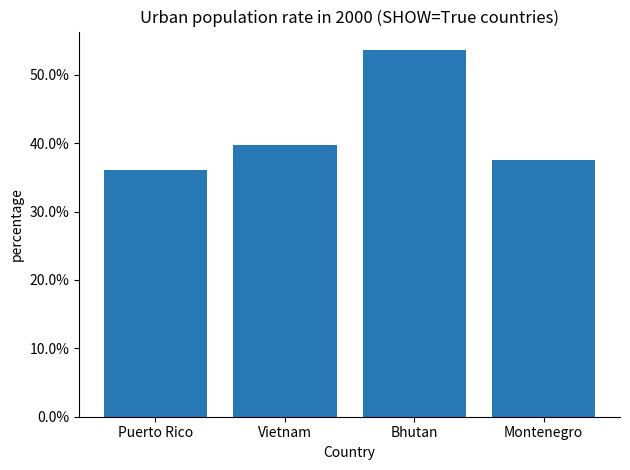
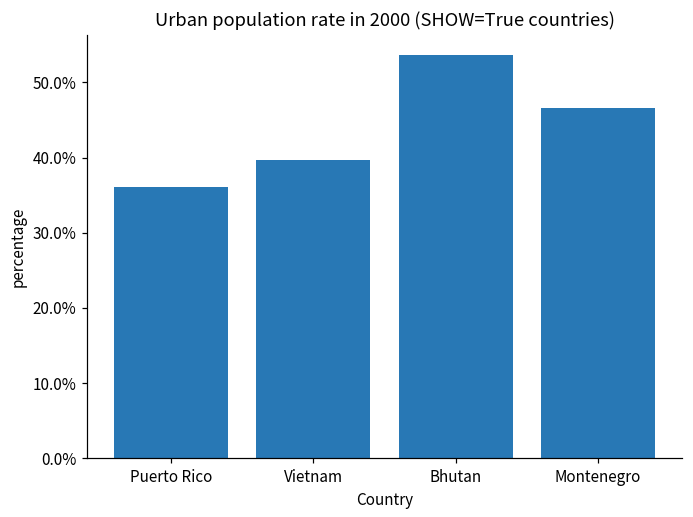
Montenegro: 38% -> 47%
